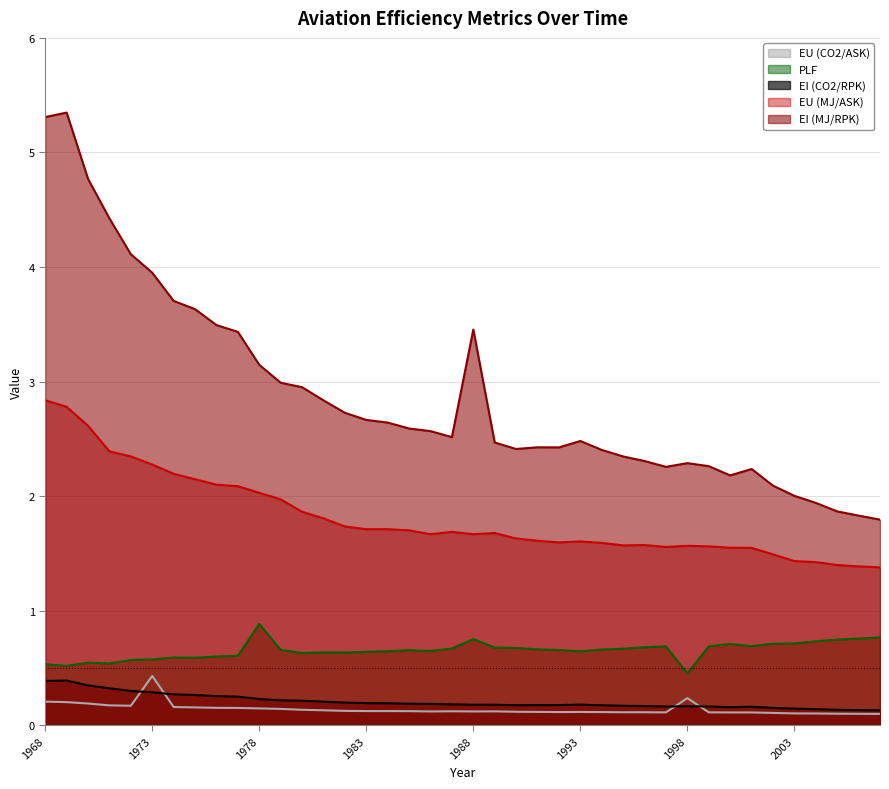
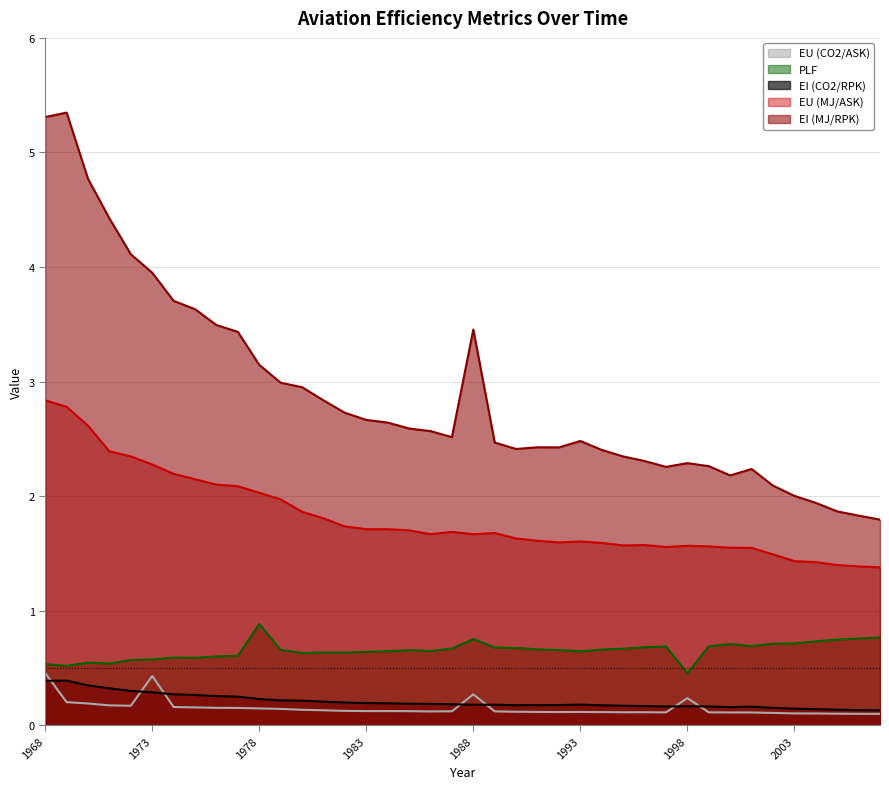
EU (CO2/ASK), 1968: 0.21 -> 0.46
EU (CO2/ASK), 1988: 0.12 -> 0.27
